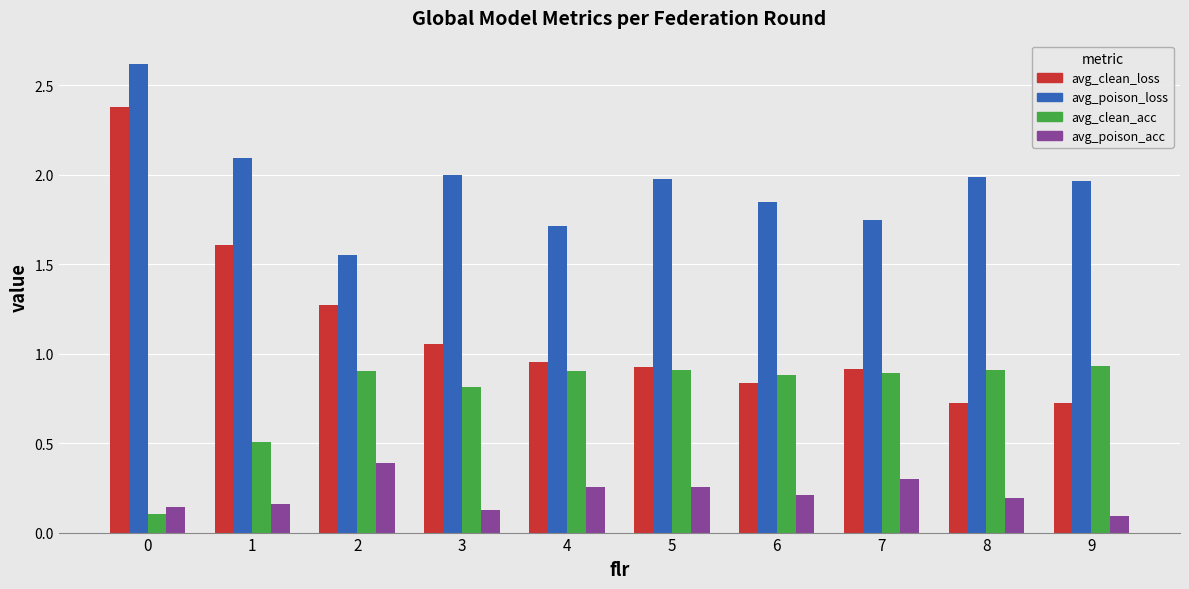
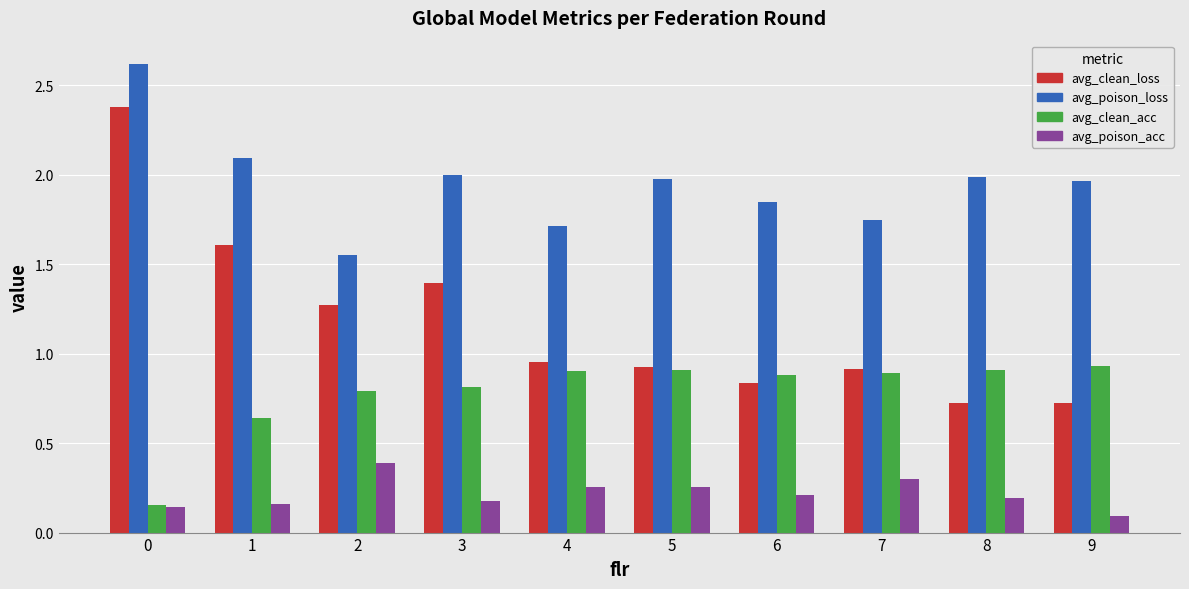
avg_clean_acc, 0: 0.11 -> 0.15
avg_clean_acc, 1: 0.50 -> 0.64
avg_clean_acc, 2: 0.90 -> 0.79
avg_clean_loss, 3: 1.05 -> 1.39
avg_poison_acc, 3: 0.13 -> 0.18
